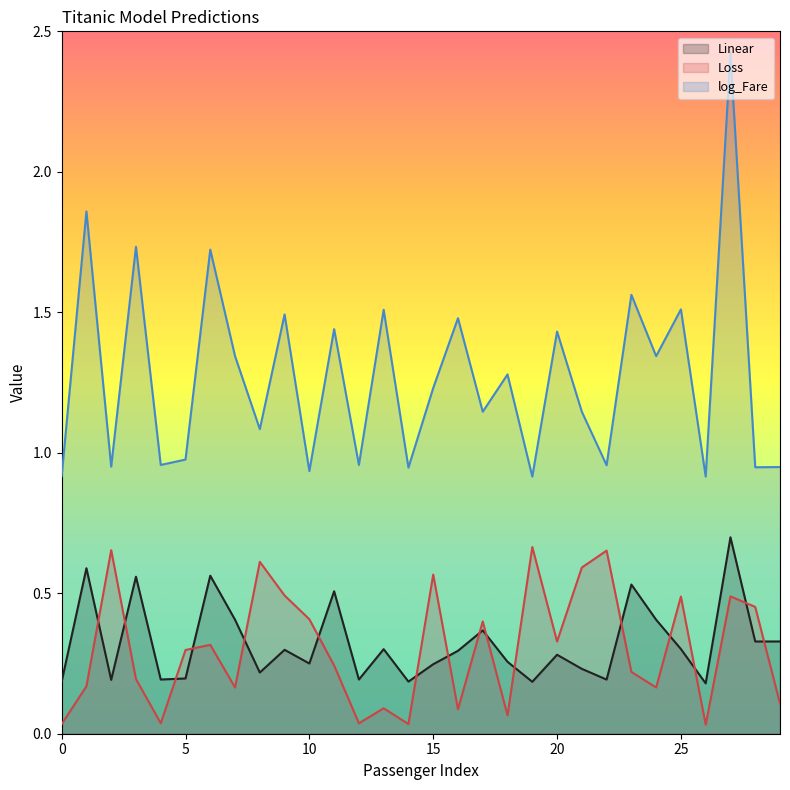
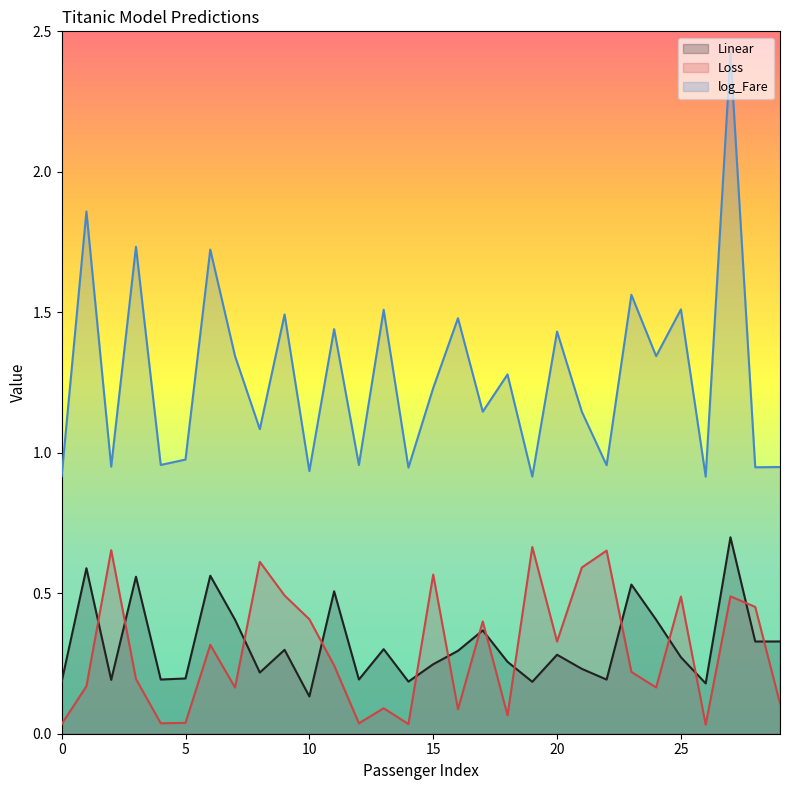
Loss, 5: 0.30 -> 0.04
Linear, 10: 0.25 -> 0.13
Linear, 25: 0.30 -> 0.27
